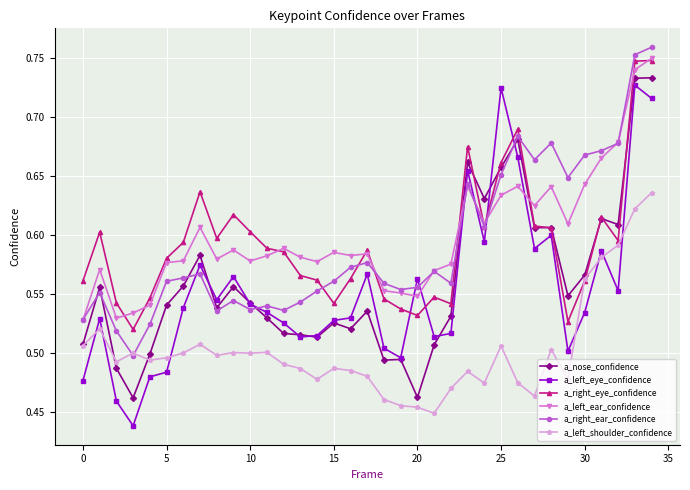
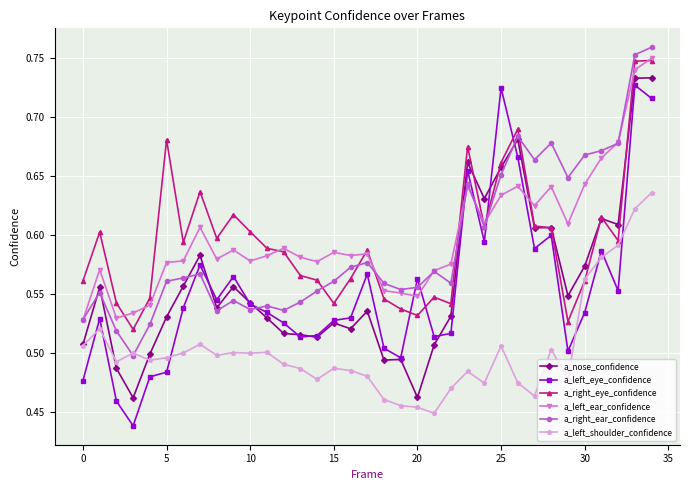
a_nose_confidence, 5: 0.541 -> 0.531
a_right_eye_confidence, 5: 0.580 -> 0.681
a_nose_confidence, 30: 0.566 -> 0.574
